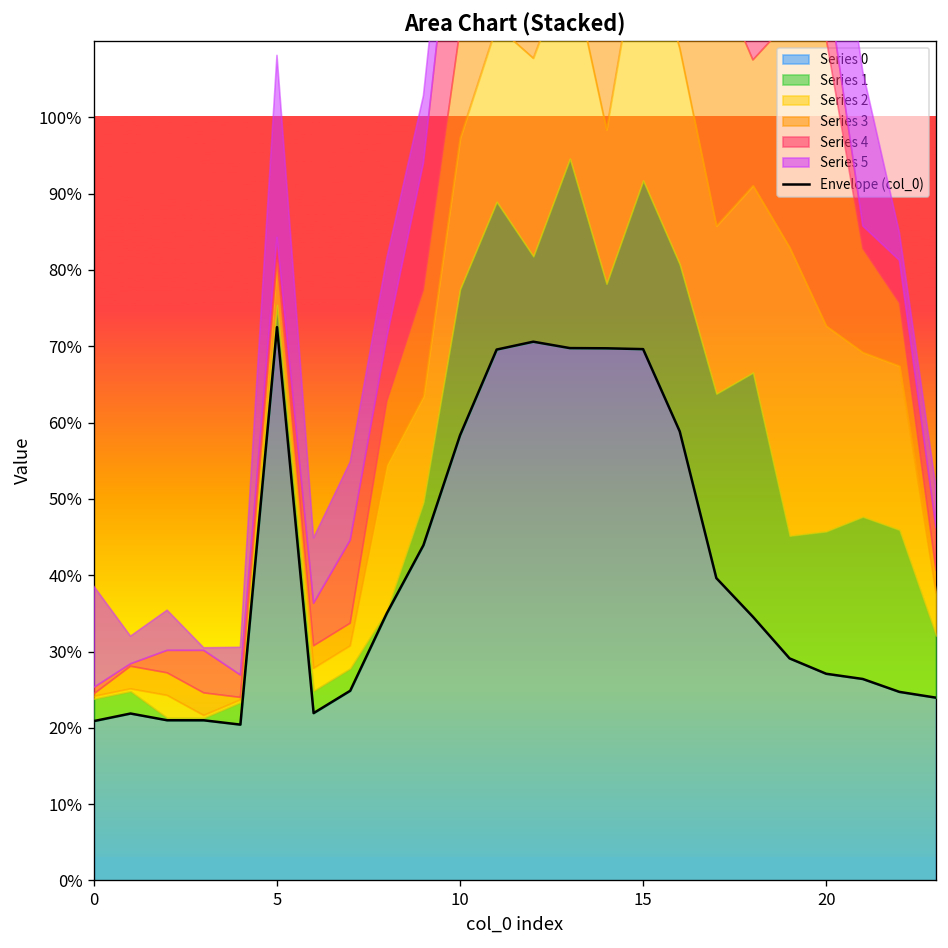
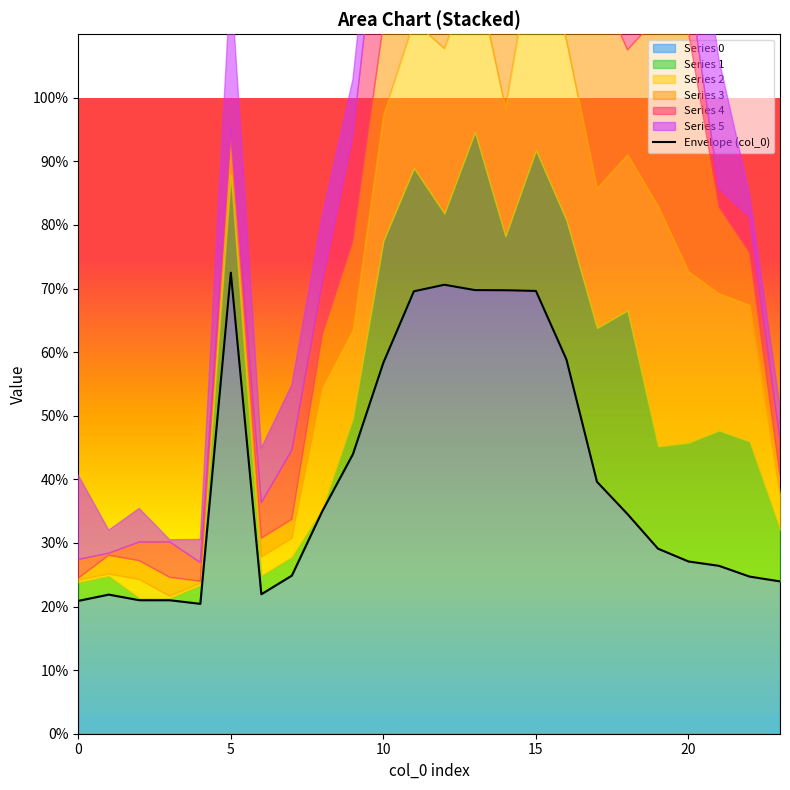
Series 4, 0: 1% -> 3%
Series 1, 5: 3% -> 15%
Series 4, 5: 3% -> 1%
